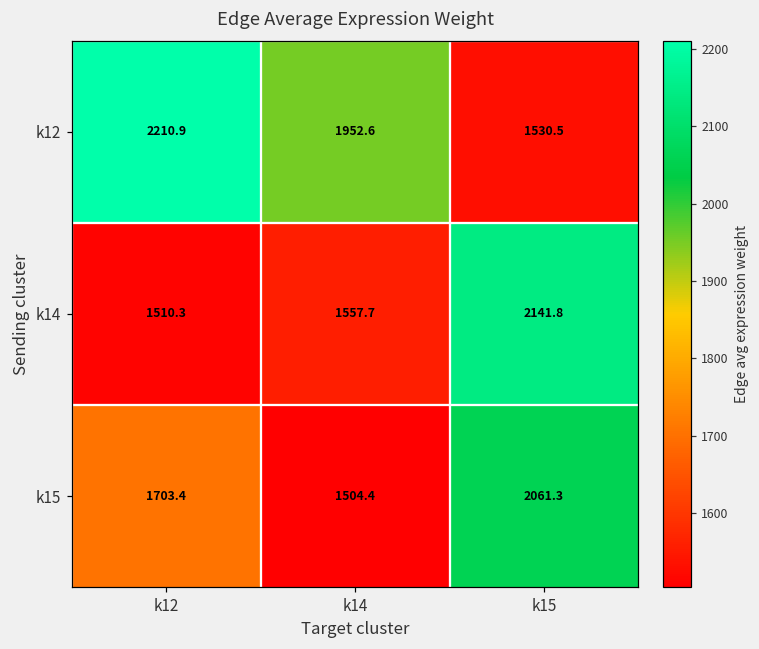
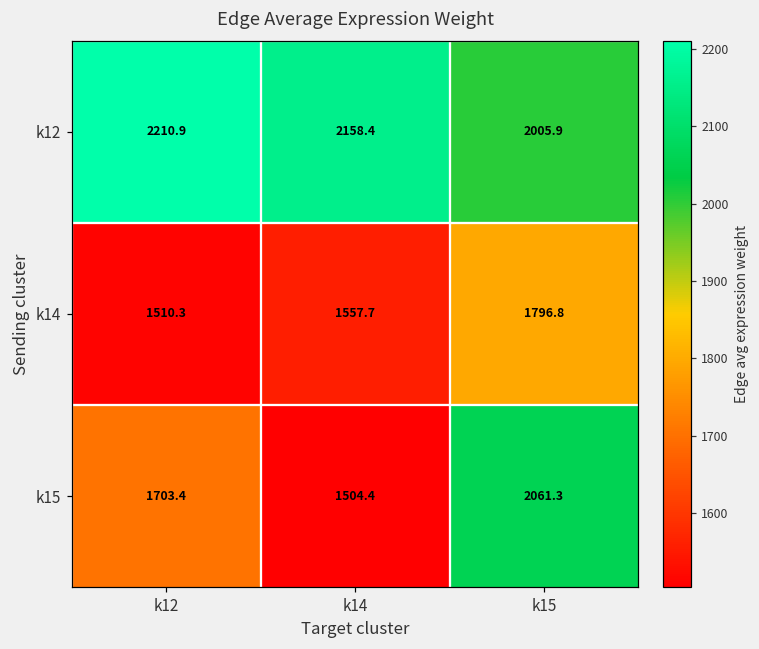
k12, k14: 1952.6 -> 2158.4
k12, k15: 1530.5 -> 2005.9
k14, k15: 2141.8 -> 1796.8
